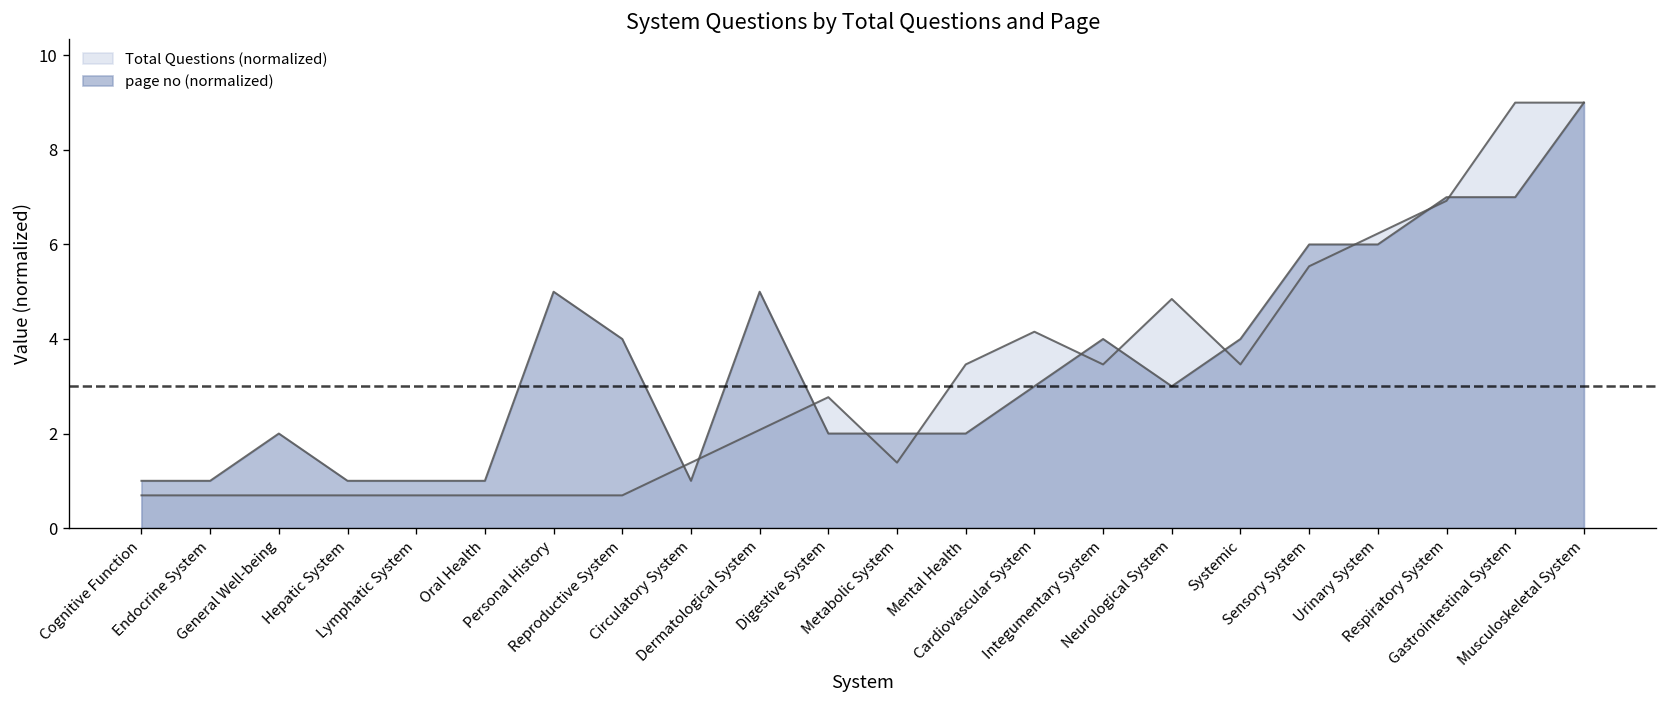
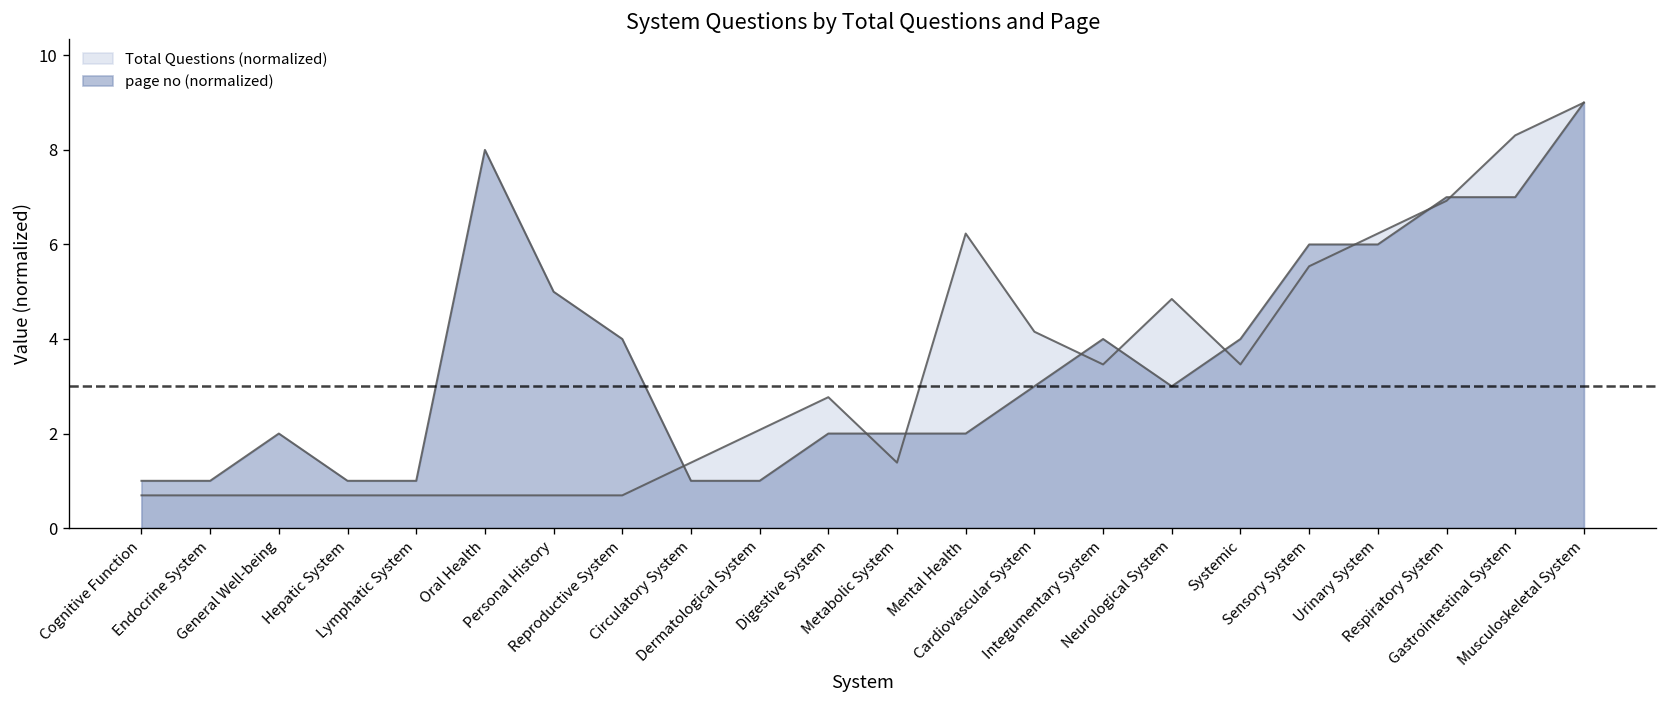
page no (normalized), Oral Health: 1 -> 8
page no (normalized), Dermatological System: 5 -> 1
Total Questions (normalized), Mental Health: 3.5 -> 6.2
Total Questions (normalized), Gastrointestinal System: 9.0 -> 8.3
